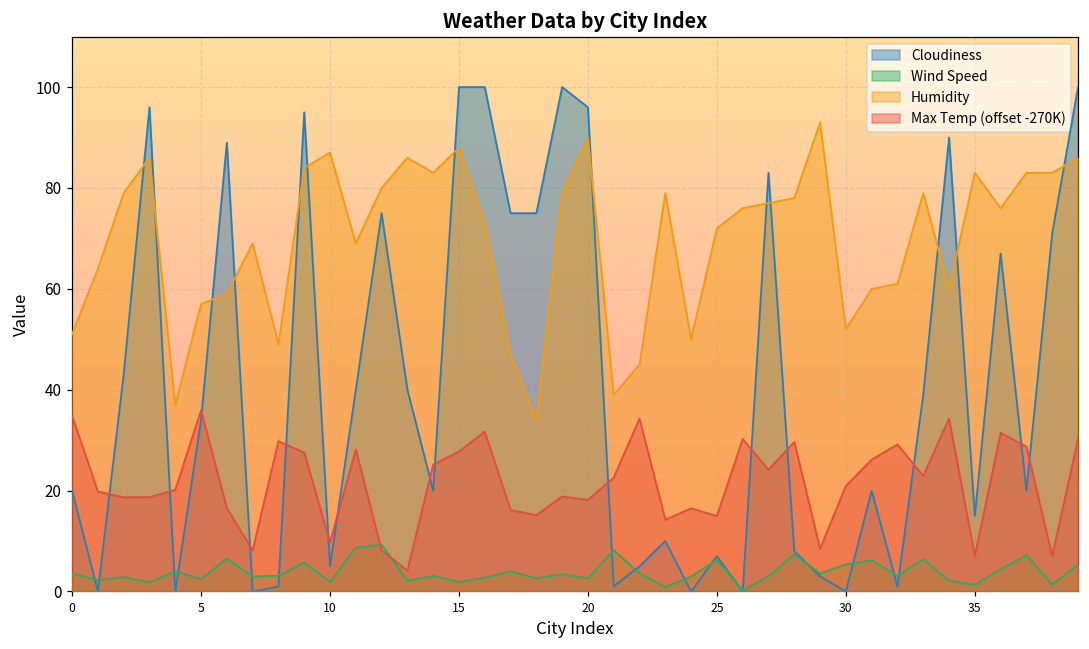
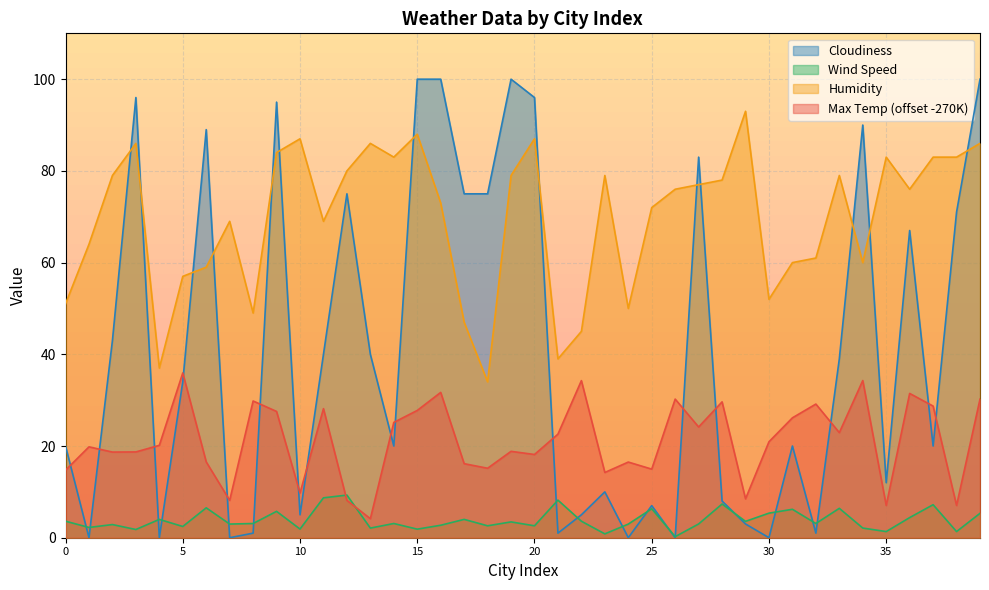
Max Temp (offset -270K), 0: 35 -> 15
Humidity, 20: 90 -> 87
Cloudiness, 35: 15 -> 12
